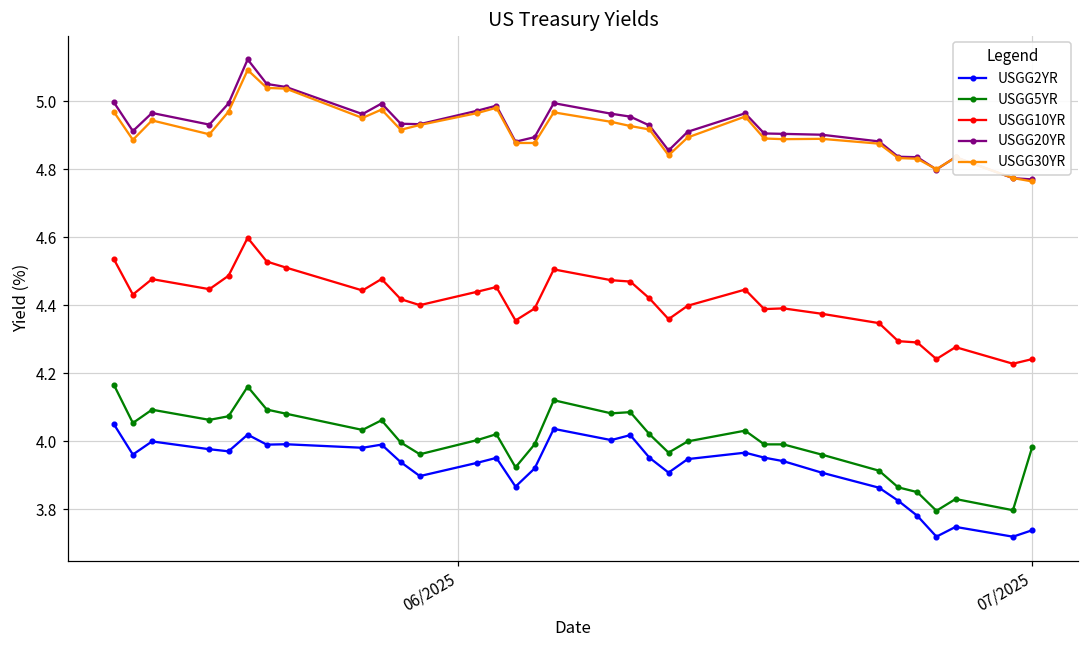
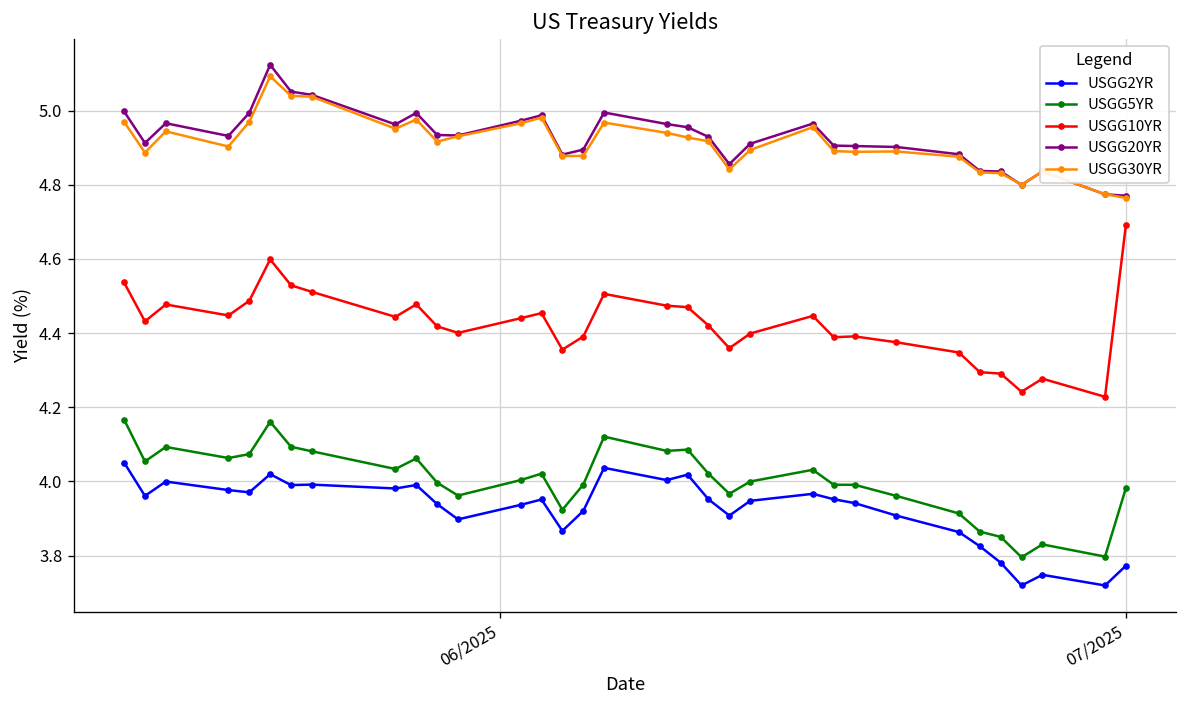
USGG2YR, 07/2025: 3.74 -> 3.77
USGG10YR, 07/2025: 4.24 -> 4.69
